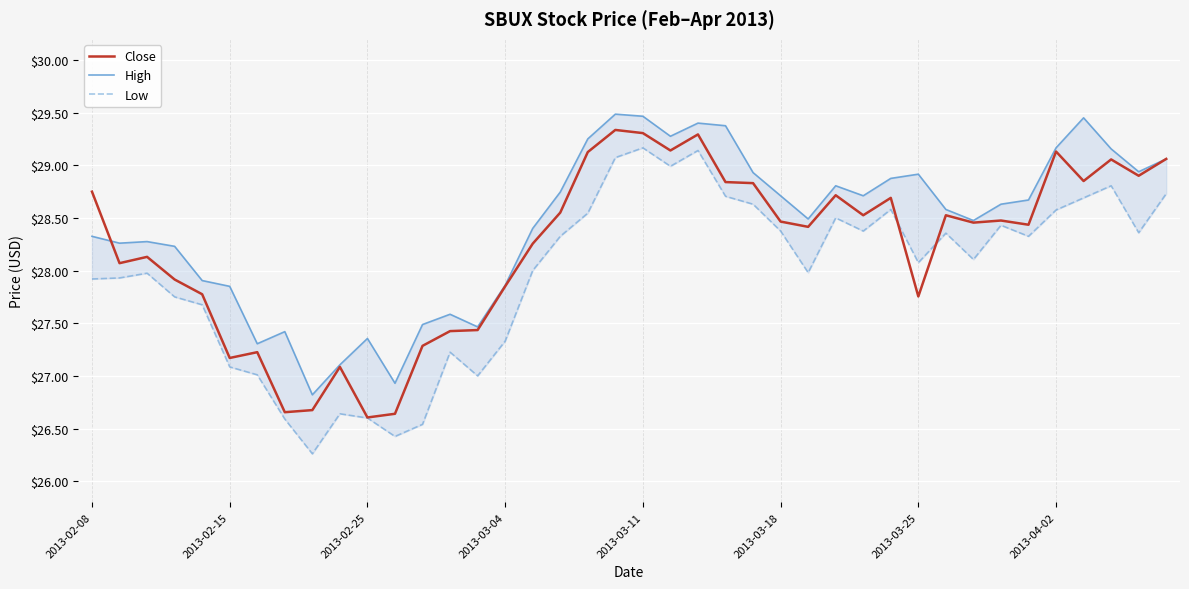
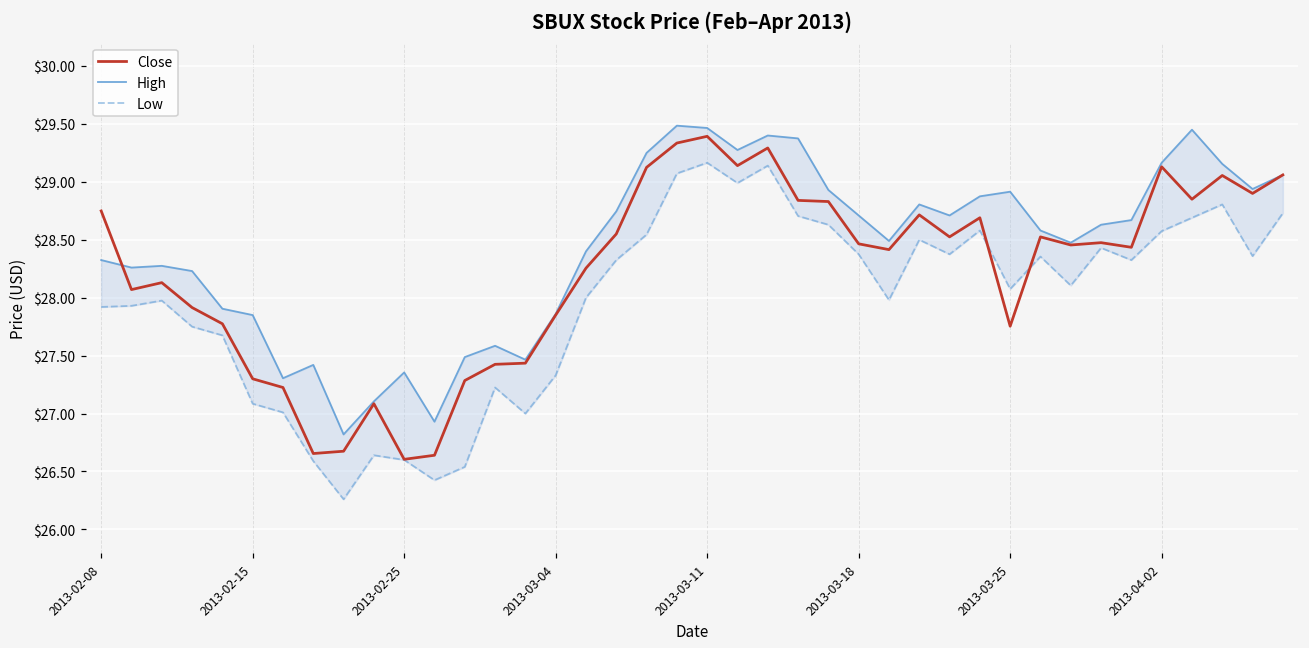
Close, 2013-02-15: $27.17 -> $27.30
Close, 2013-03-11: $29.31 -> $29.39
